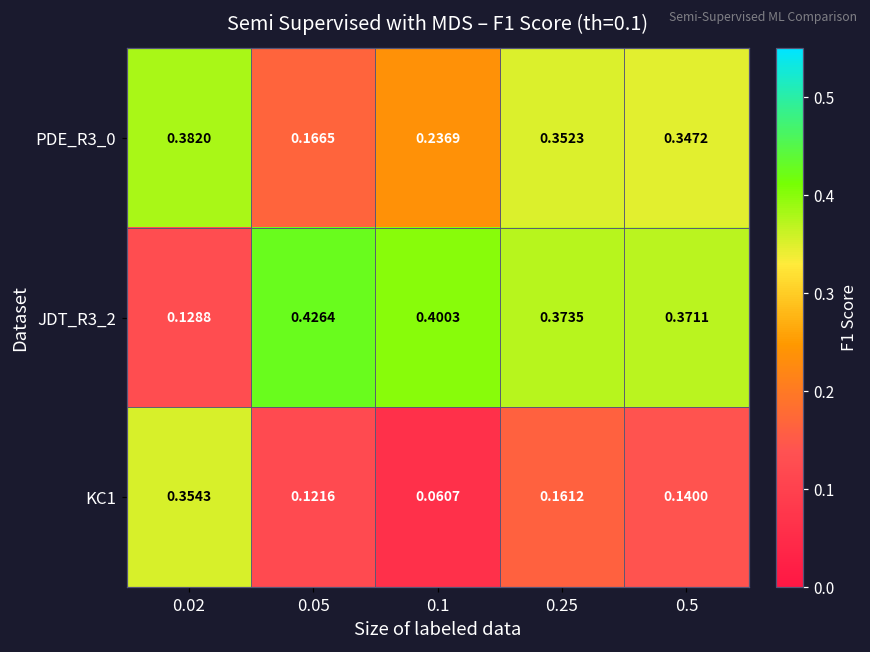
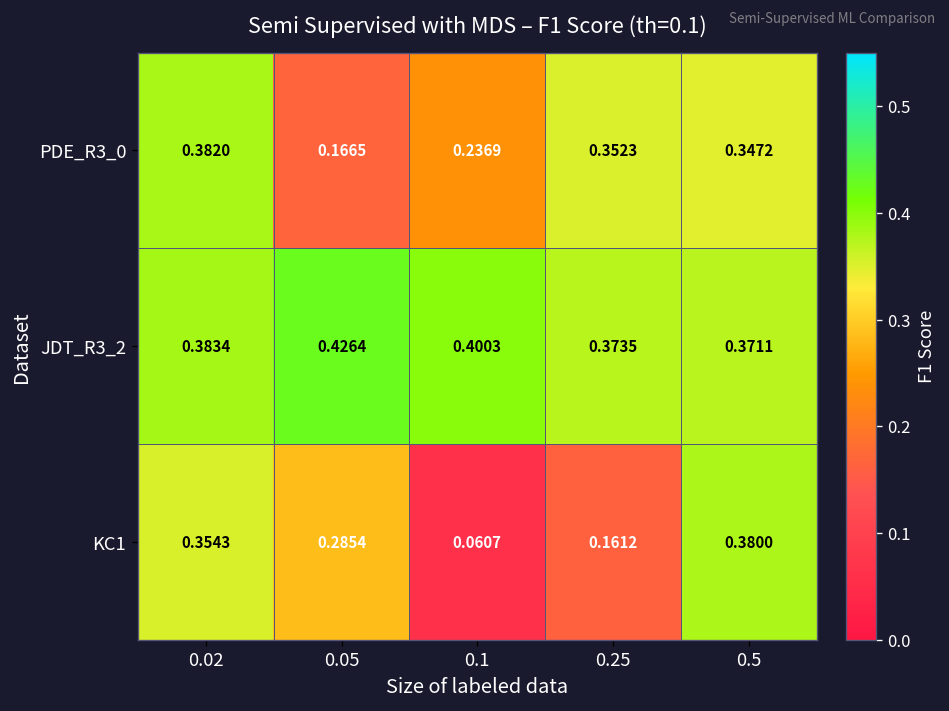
JDT_R3_2, 0.02: 0.1288 -> 0.3834
KC1, 0.05: 0.1216 -> 0.2854
KC1, 0.5: 0.1400 -> 0.3800
